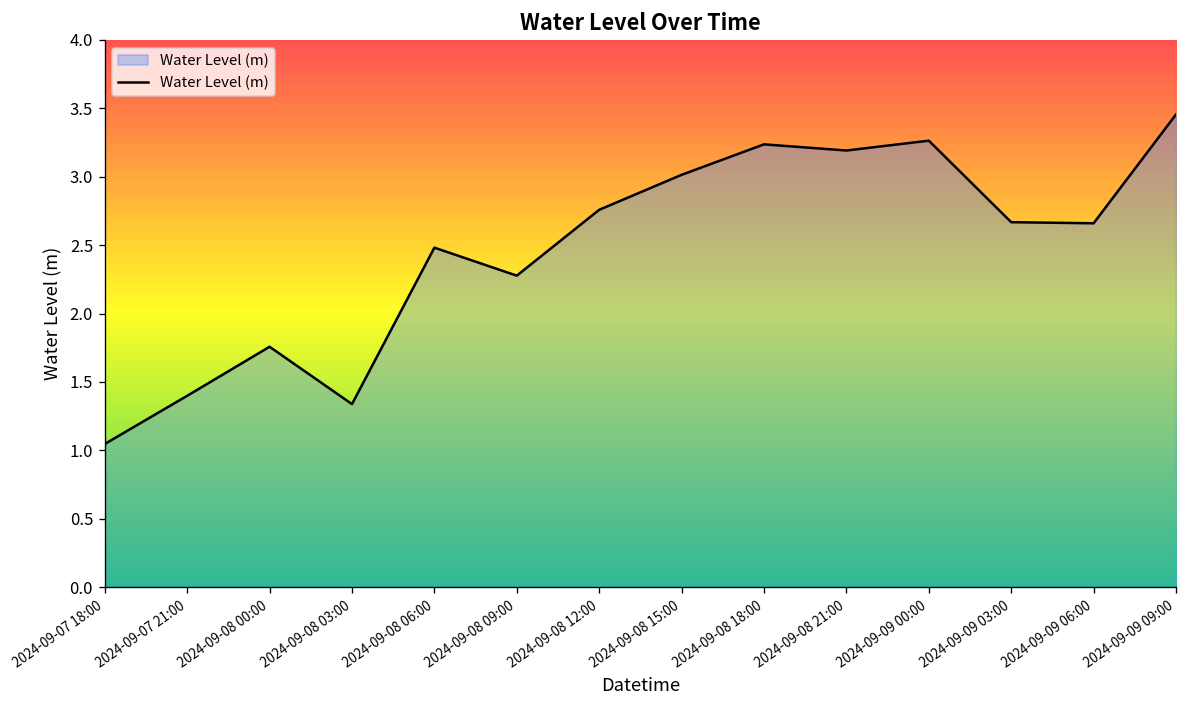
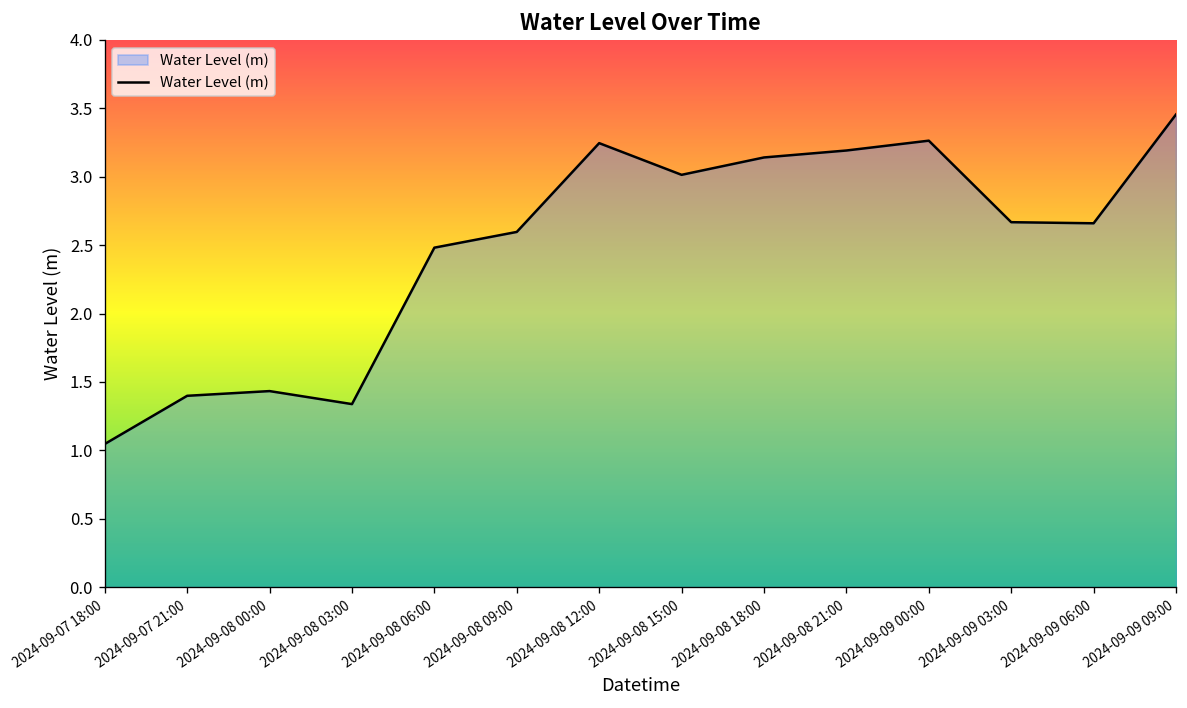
2024-09-08 00:00: 1.76 -> 1.43
2024-09-08 09:00: 2.28 -> 2.60
2024-09-08 12:00: 2.76 -> 3.25
2024-09-08 18:00: 3.24 -> 3.14
